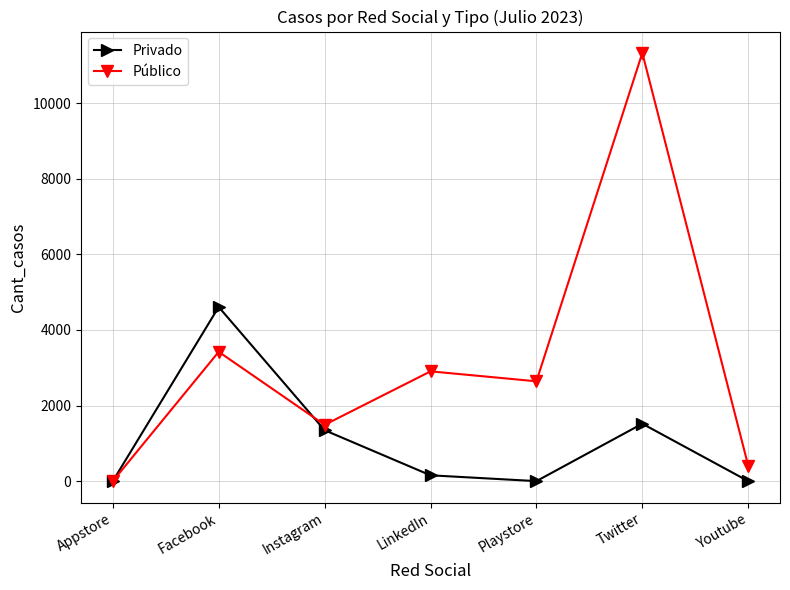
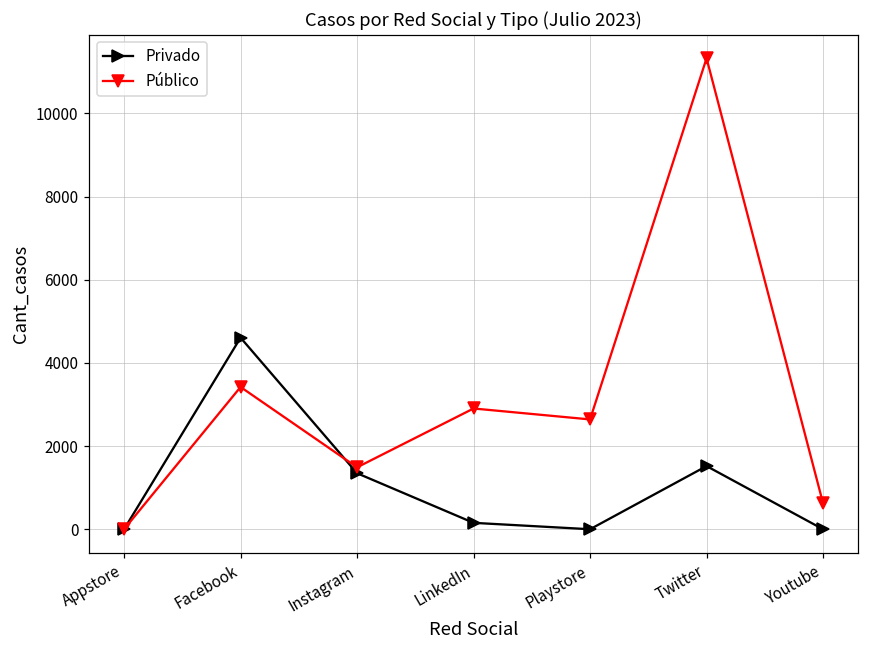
Público, Youtube: 400 -> 600
